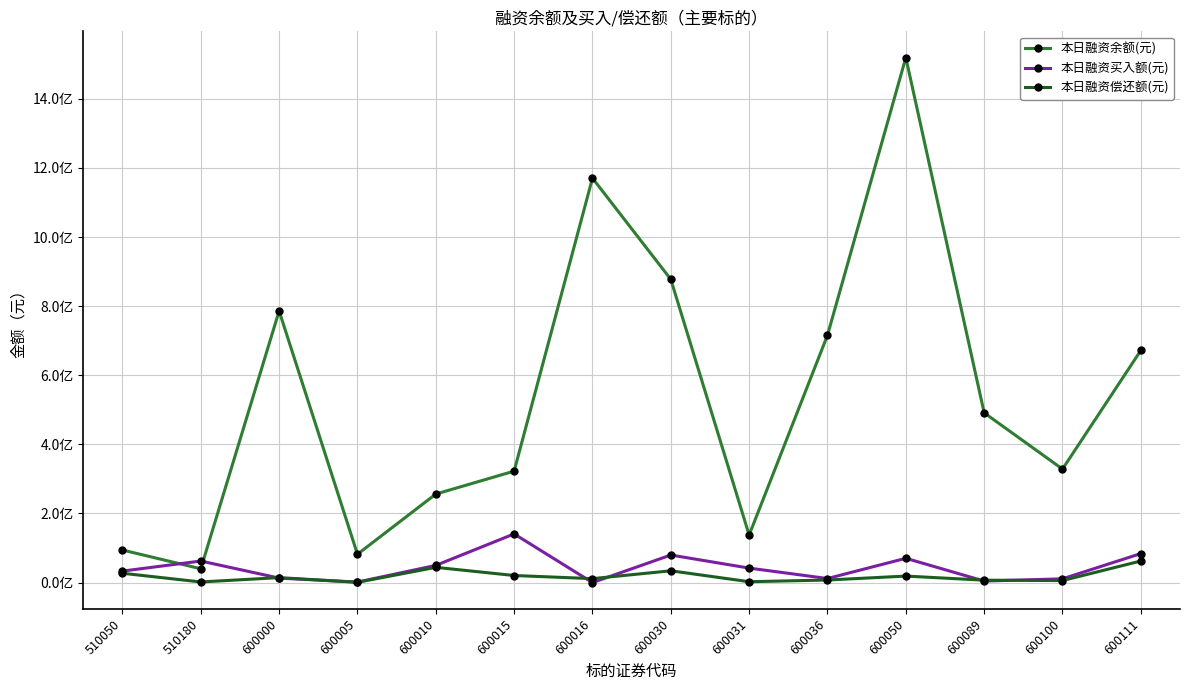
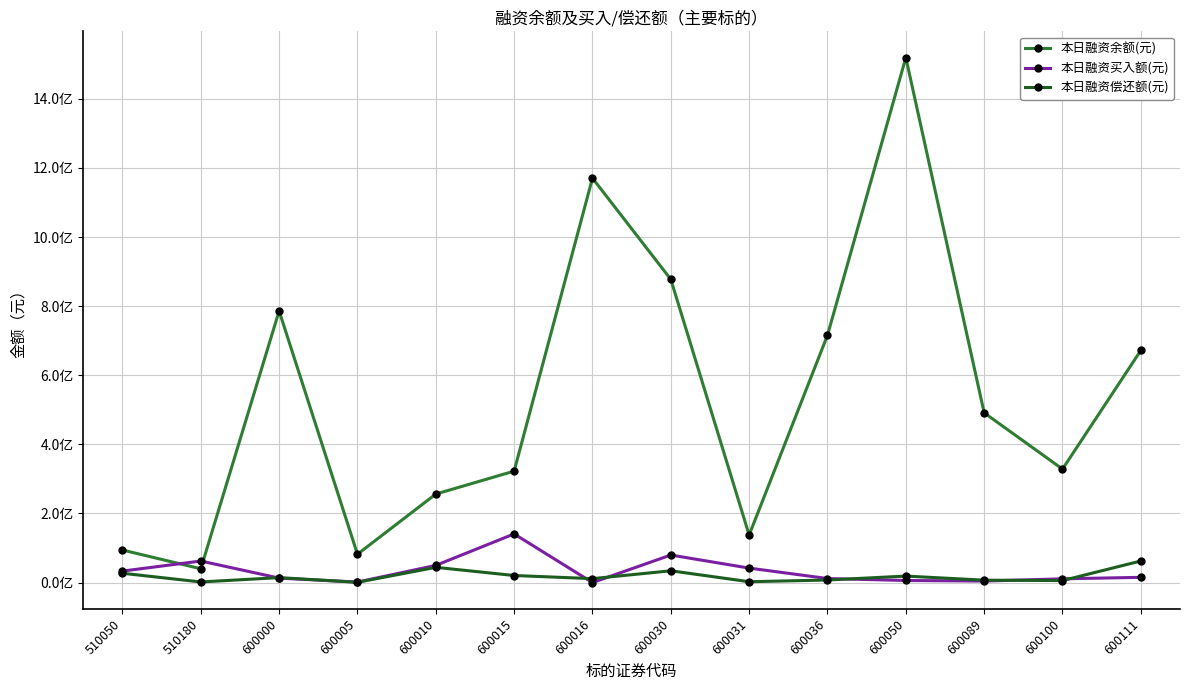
本日融资买入额(元), 600050: 0.7亿 -> 0.1亿
本日融资买入额(元), 600111: 0.8亿 -> 0.2亿
